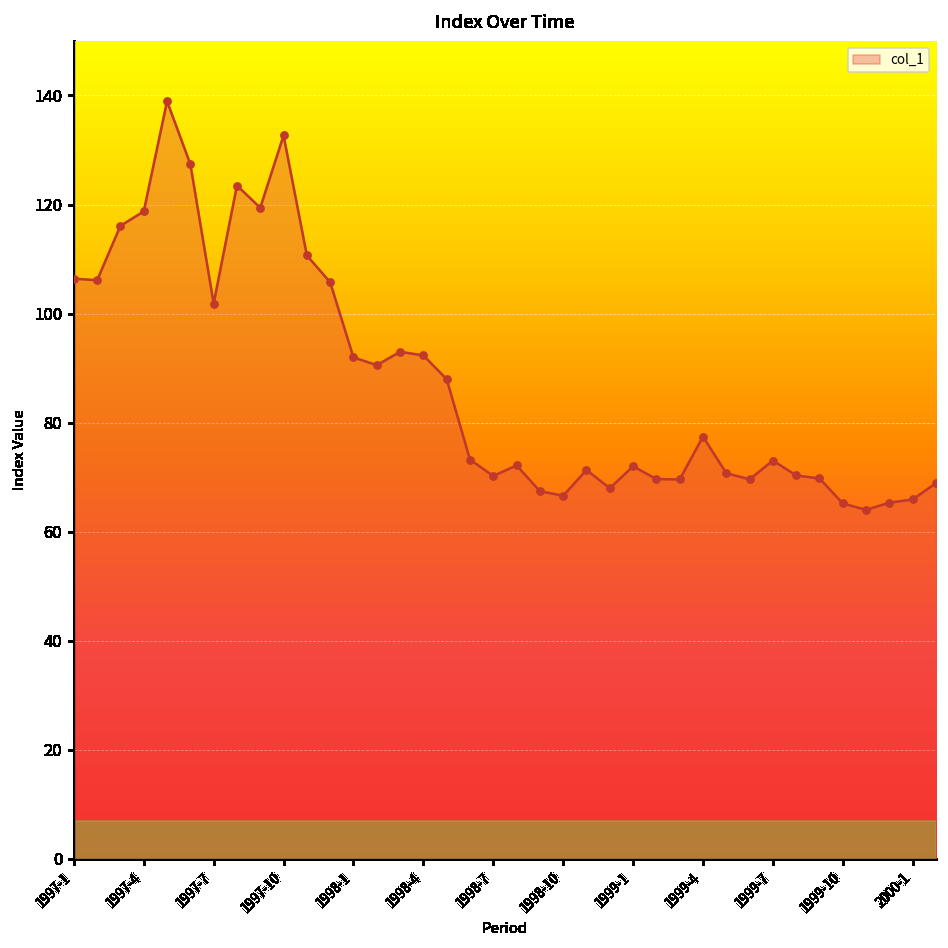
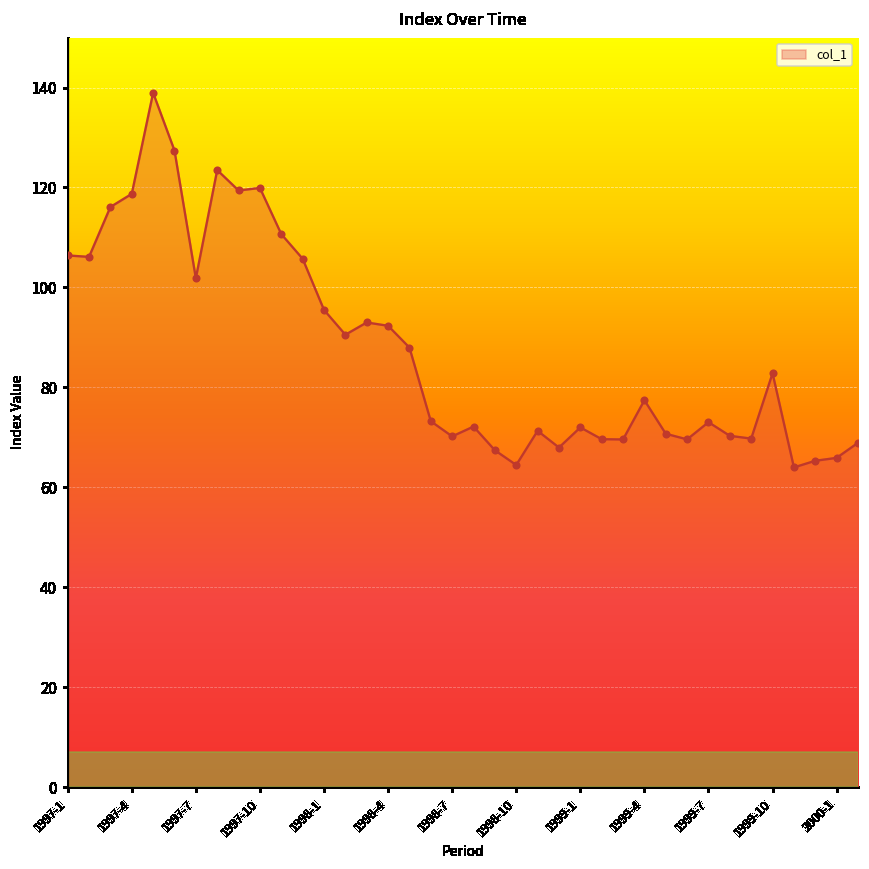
1997-10: 133 -> 120
1998-1: 92 -> 95
1998-10: 67 -> 64
1999-10: 65 -> 83
